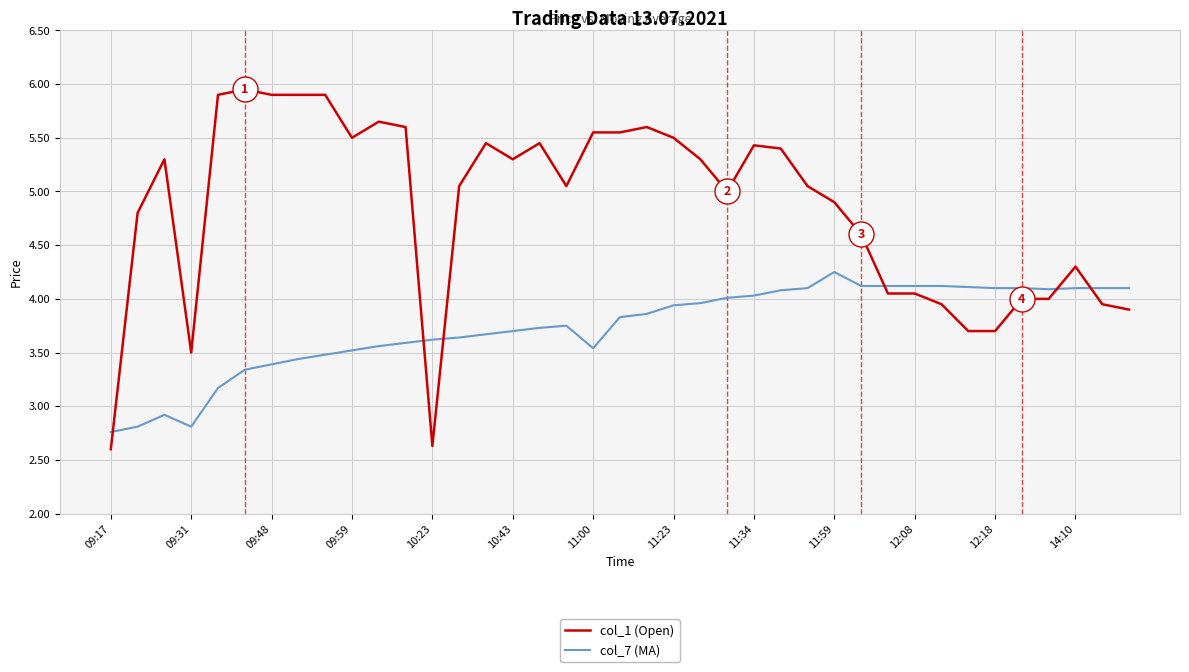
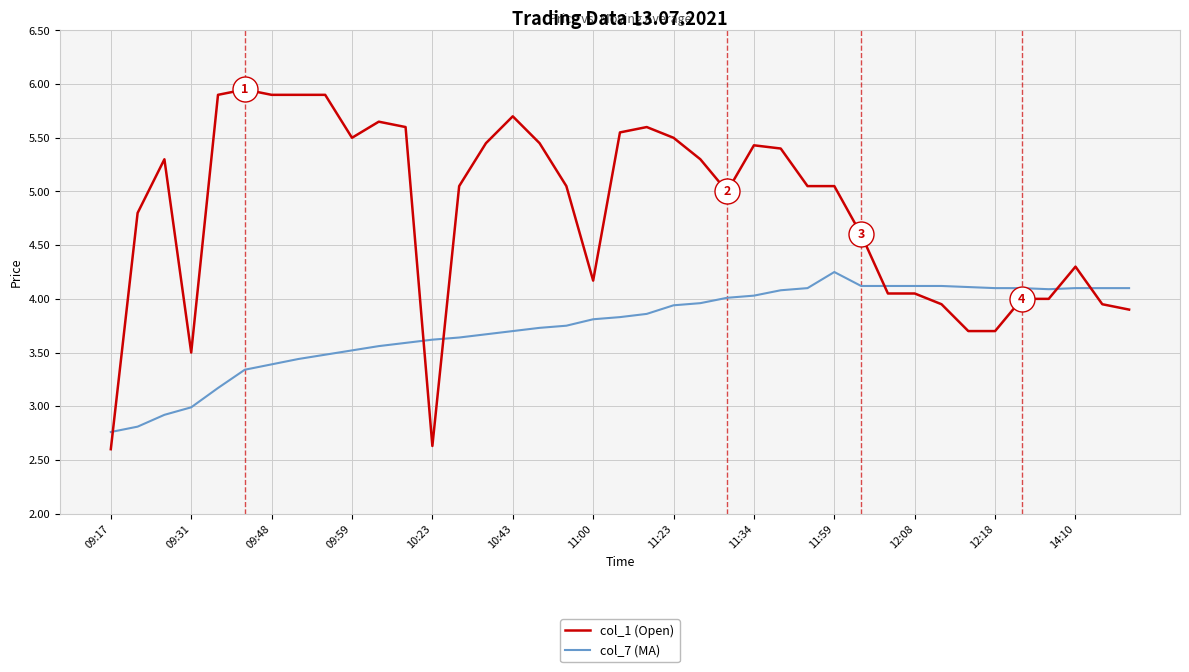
col_7 (MA), 09:31: 2.81 -> 2.99
col_1 (Open), 10:43: 5.3 -> 5.7
col_1 (Open), 11:00: 5.55 -> 4.17
col_7 (MA), 11:00: 3.54 -> 3.81
col_1 (Open), 11:59: 4.90 -> 5.05
